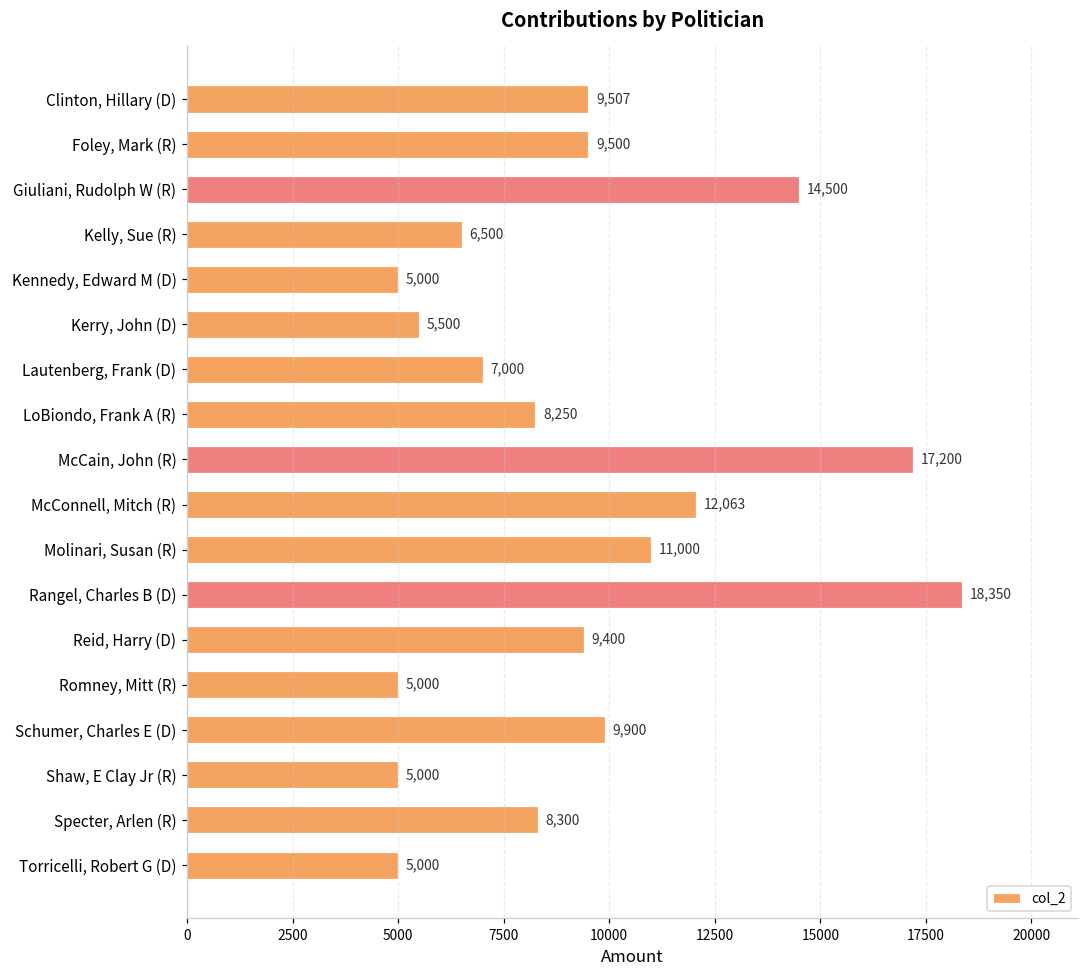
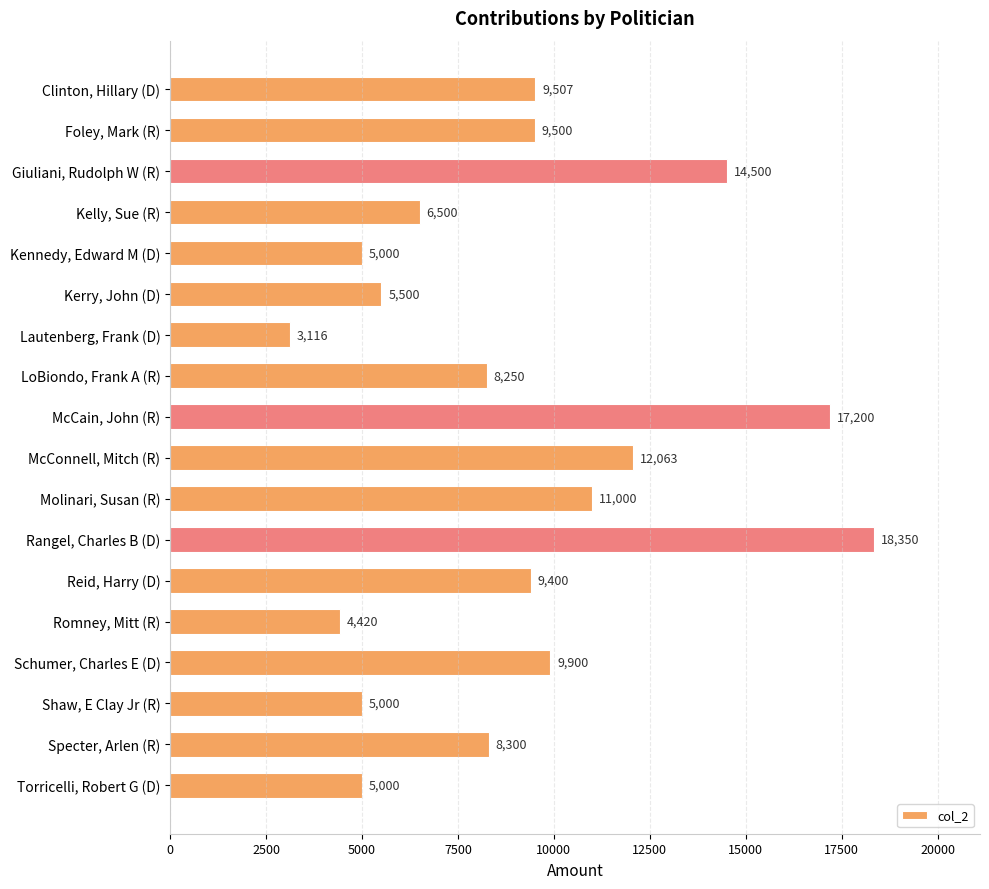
Lautenberg, Frank (D): 7,000 -> 3,116
Romney, Mitt (R): 5,000 -> 4,420
